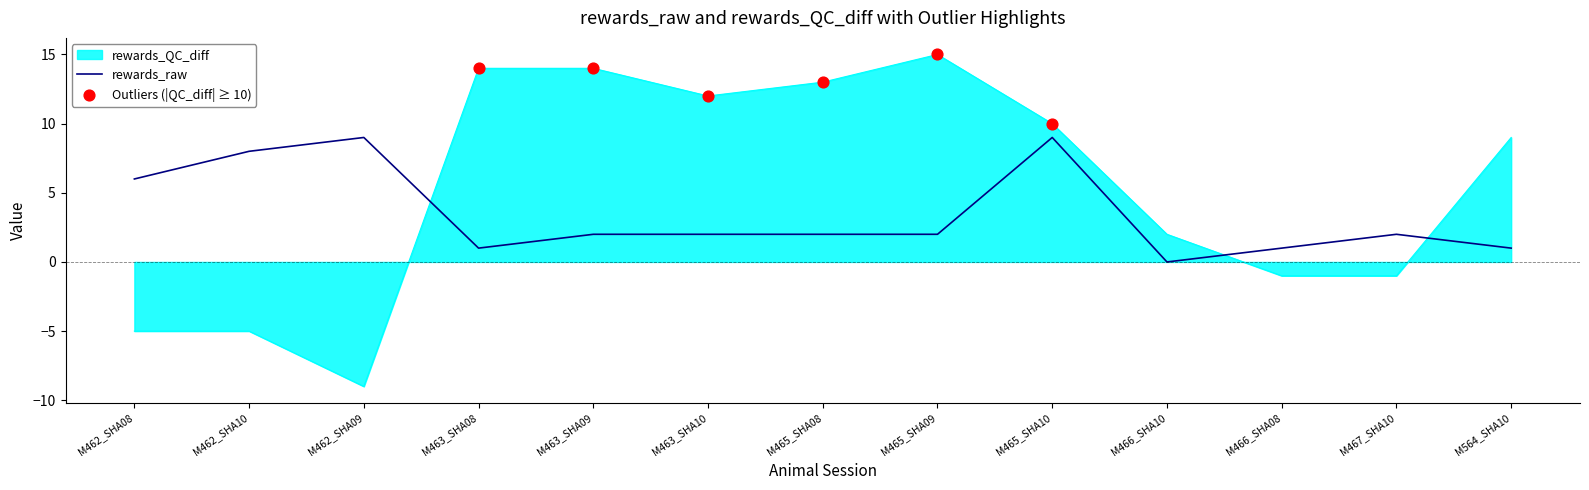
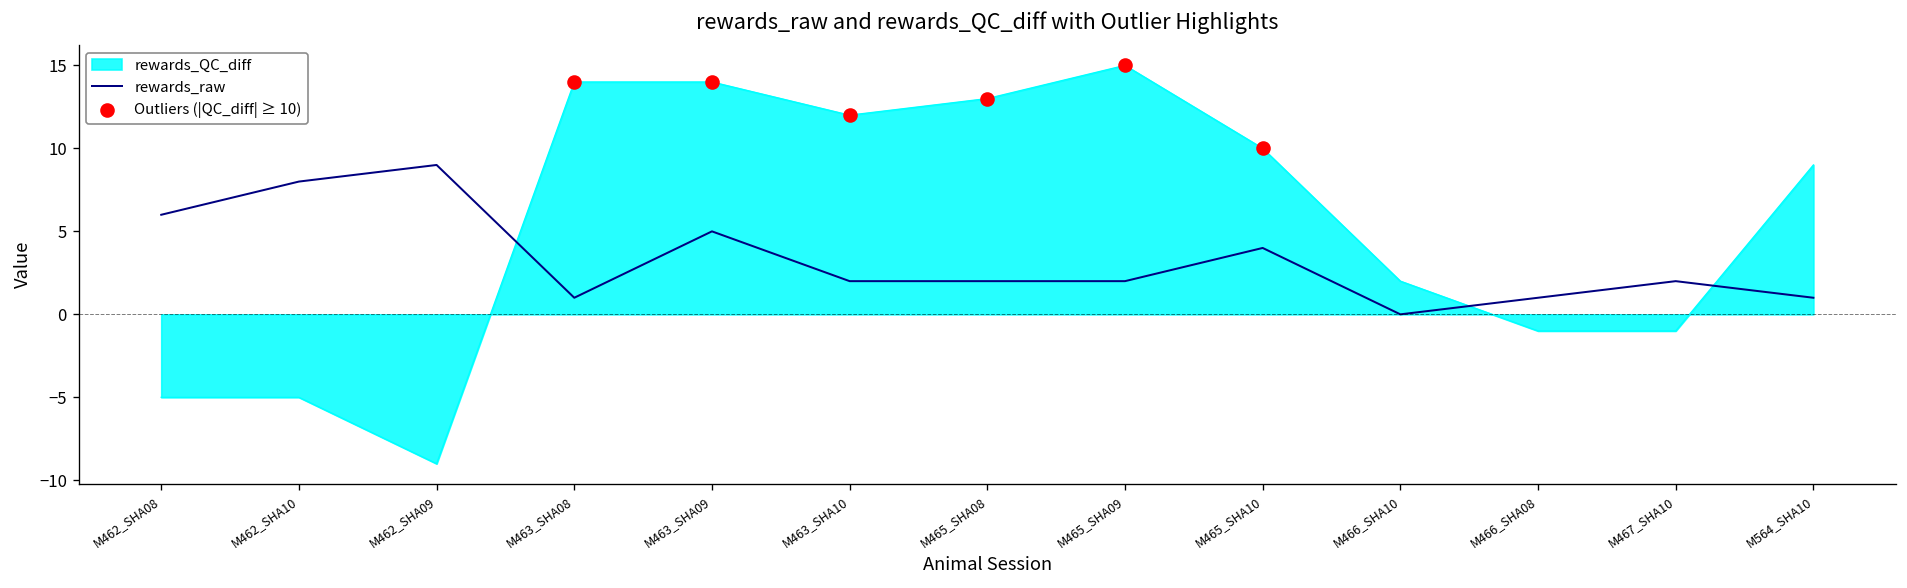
rewards_raw, M463_SHA09: 2 -> 5
rewards_raw, M465_SHA10: 9 -> 4
